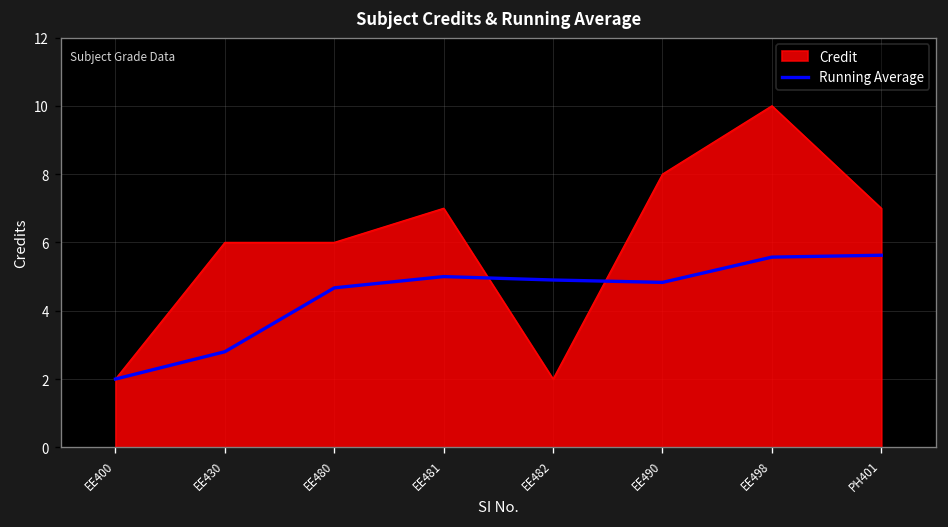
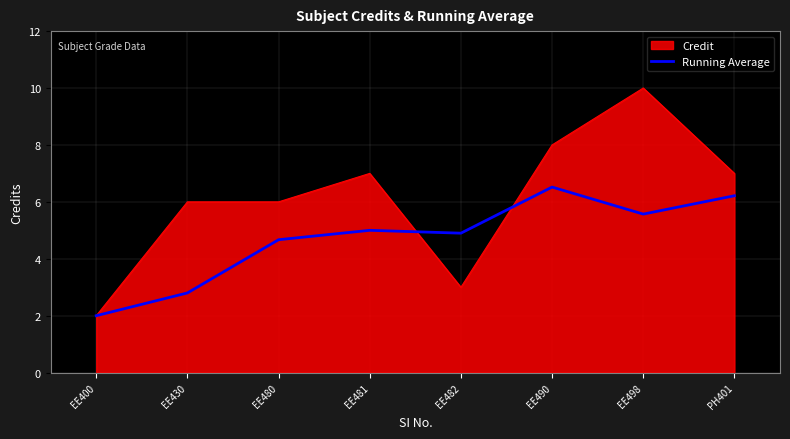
Credit, EE482: 2 -> 3
Running Average, EE490: 4.8 -> 6.5
Running Average, PH401: 5.6 -> 6.2
